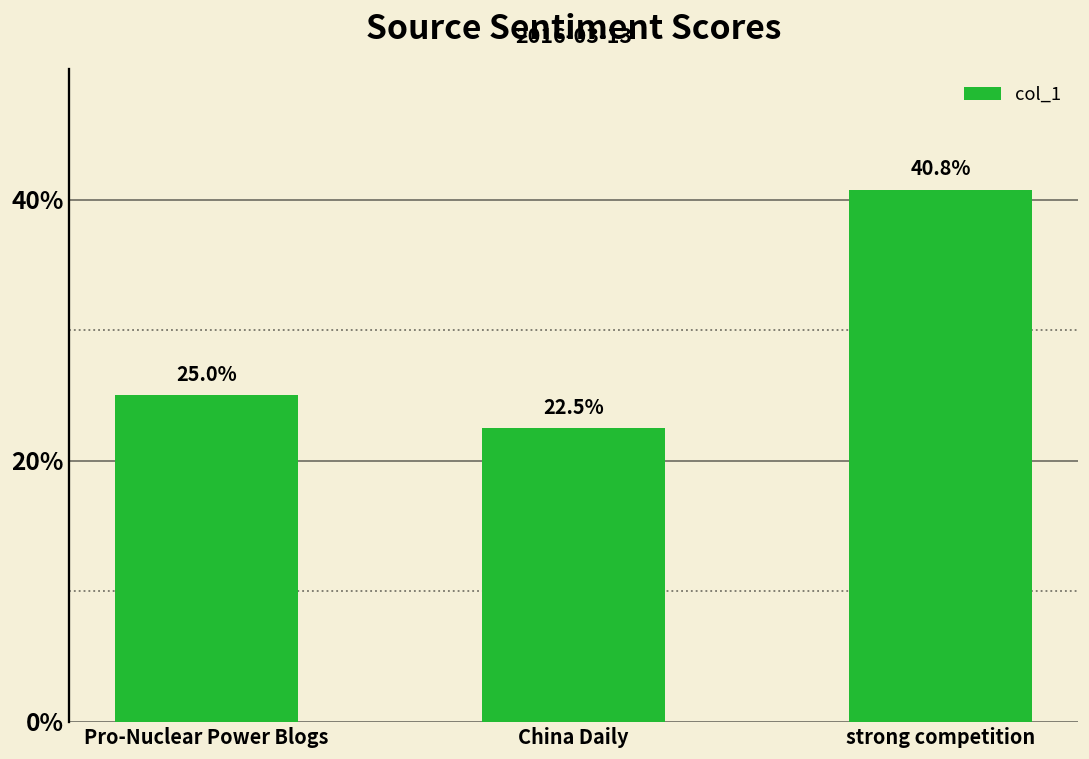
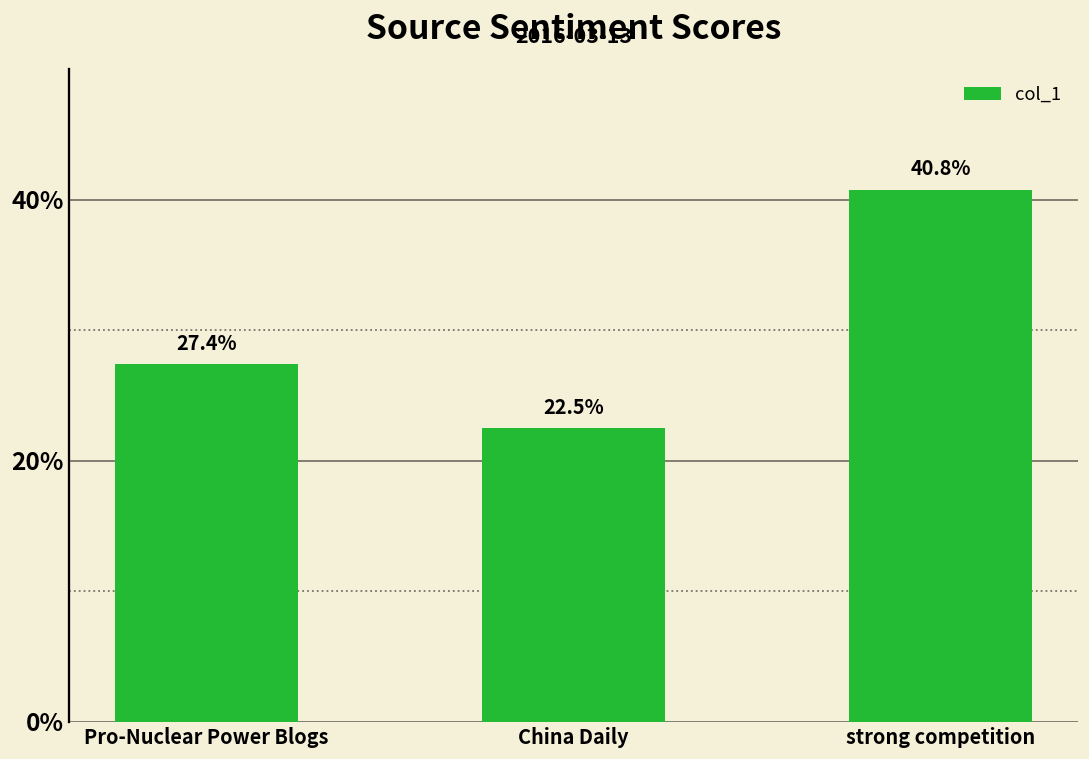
Pro-Nuclear Power Blogs: 25.0% -> 27.4%
